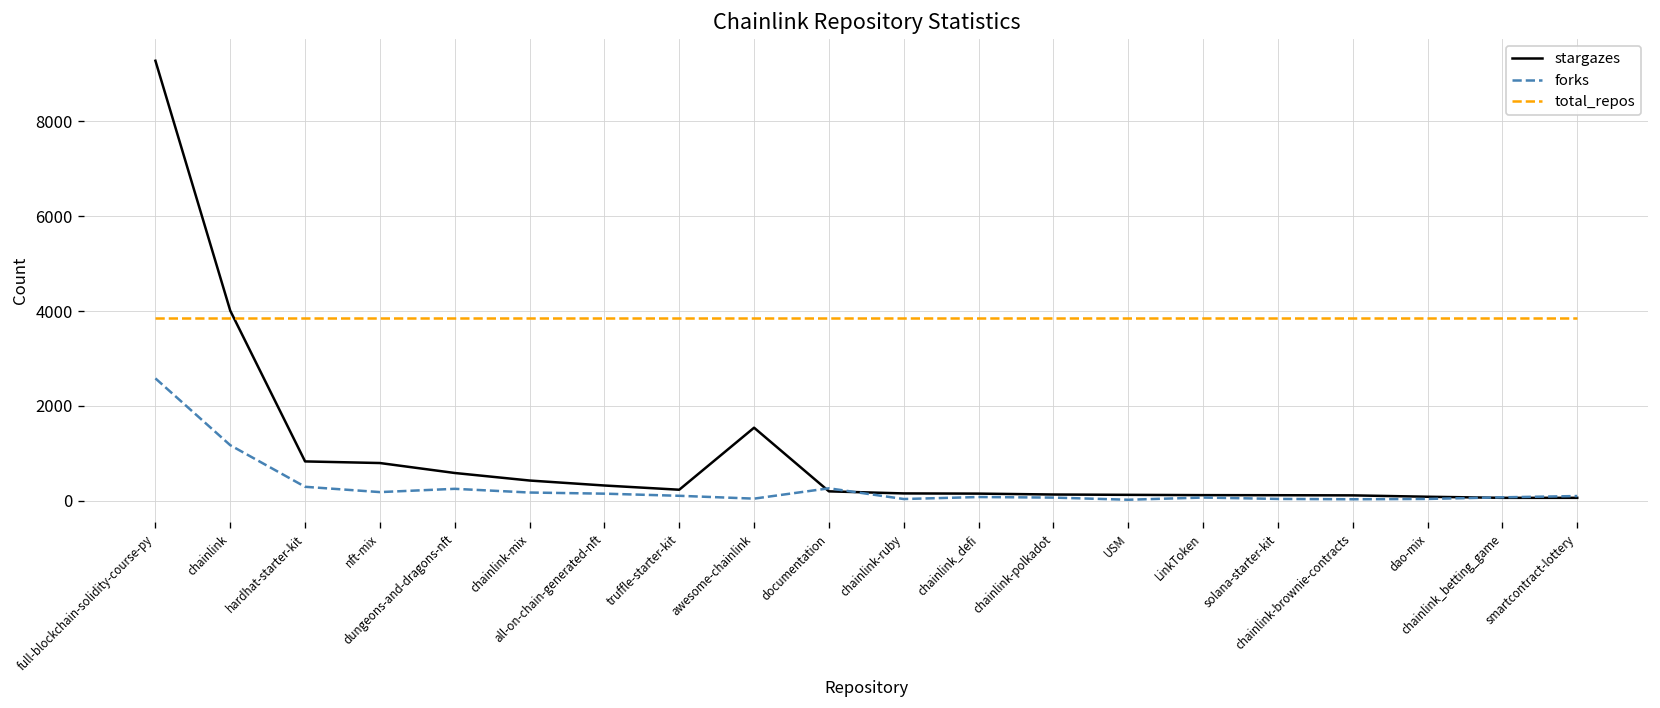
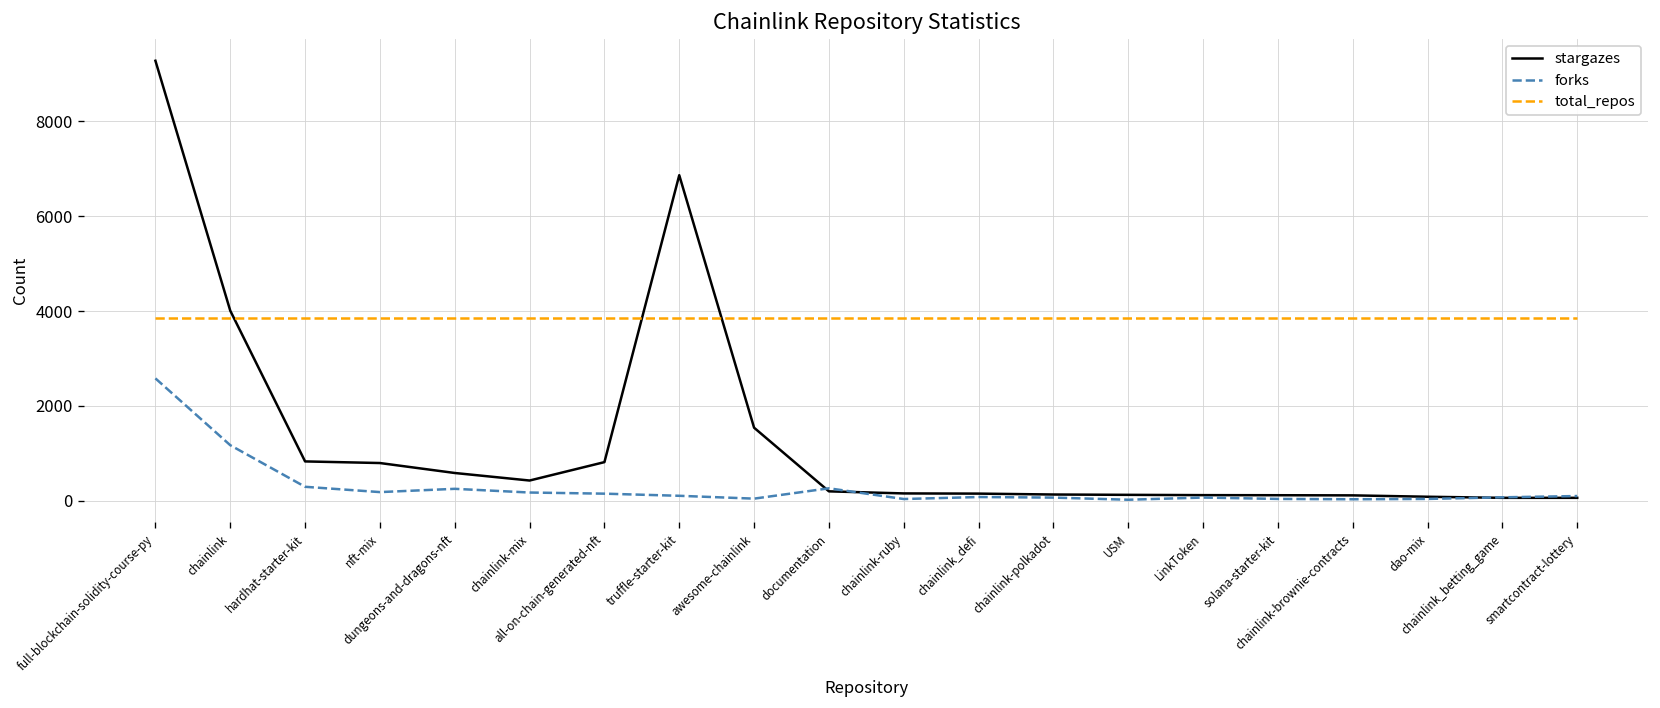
stargazes, all-on-chain-generated-nft: 300 -> 800
stargazes, truffle-starter-kit: 200 -> 6900
